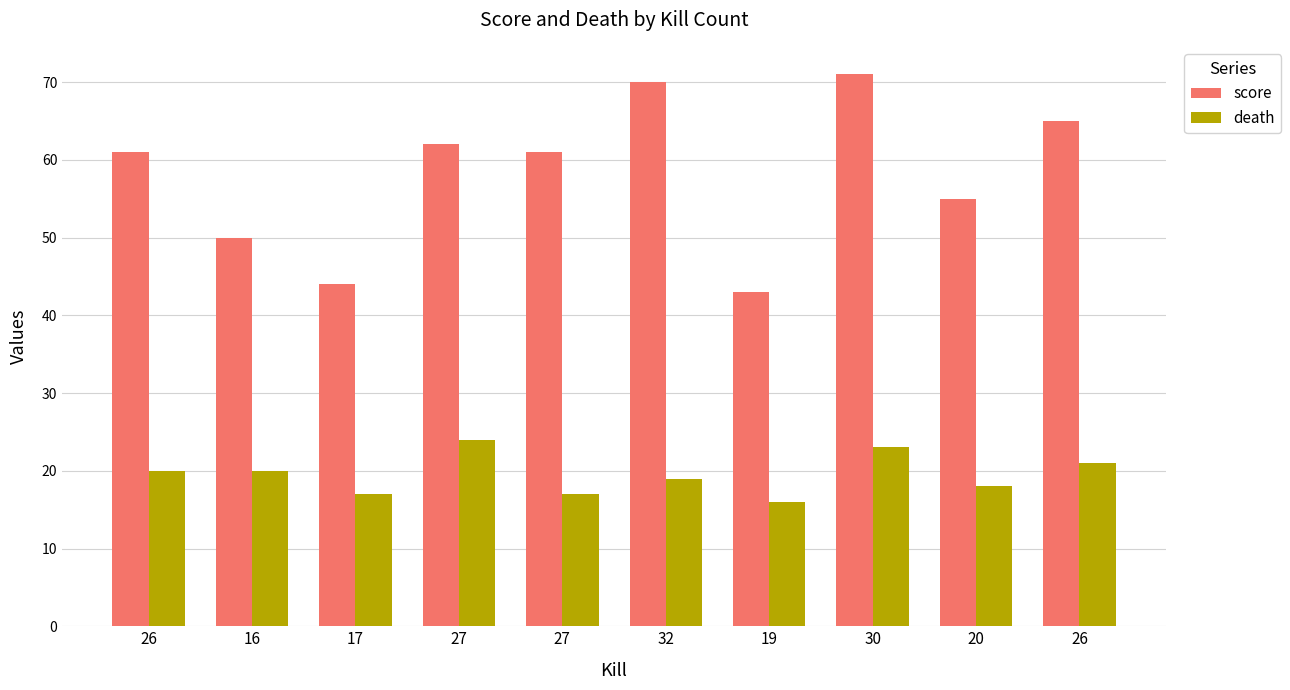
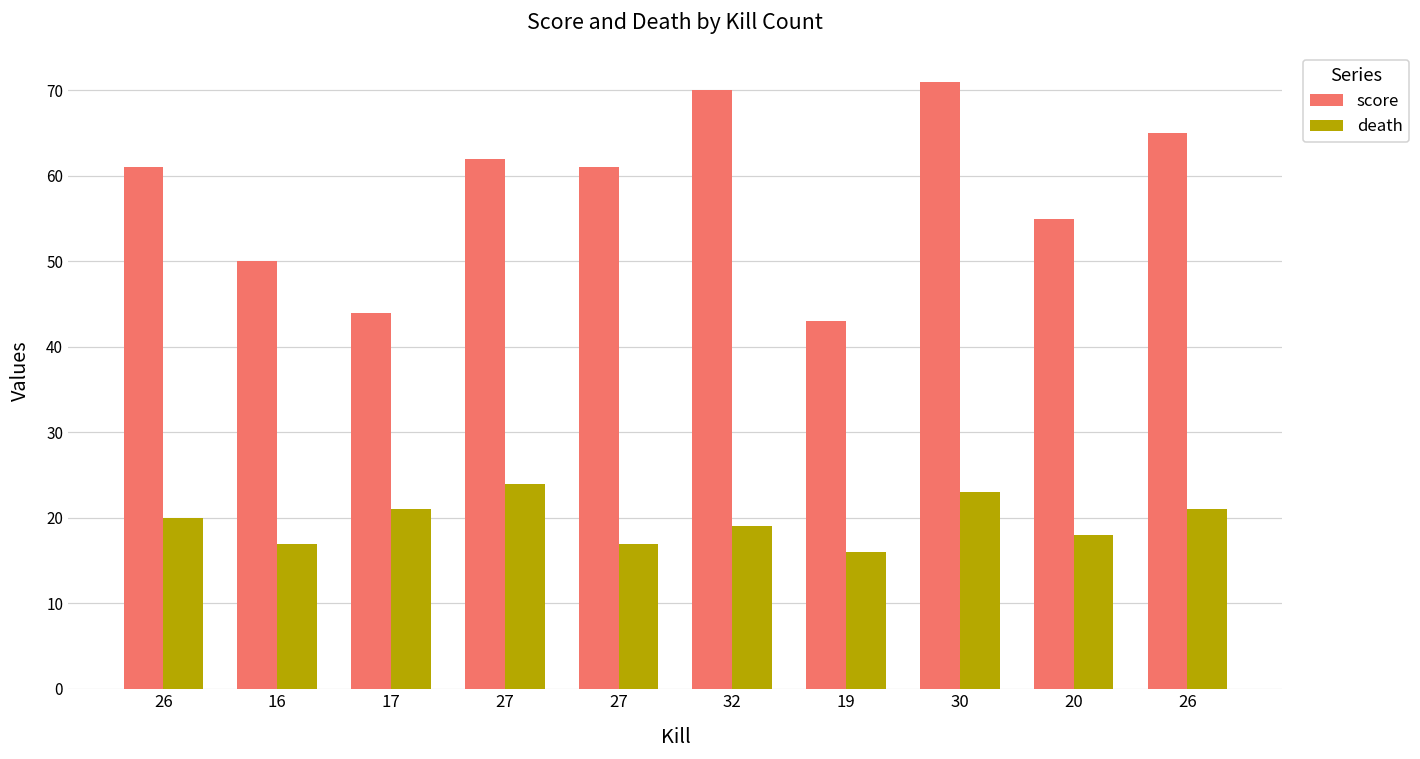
death, 16: 20 -> 17
death, 17: 17 -> 21
